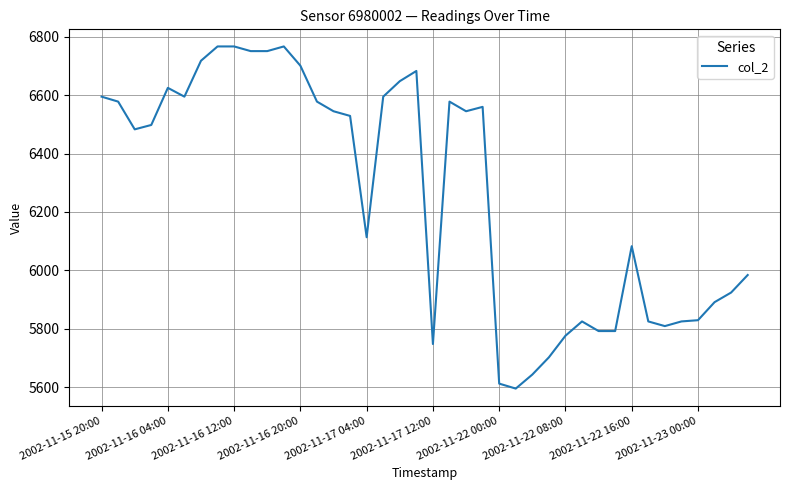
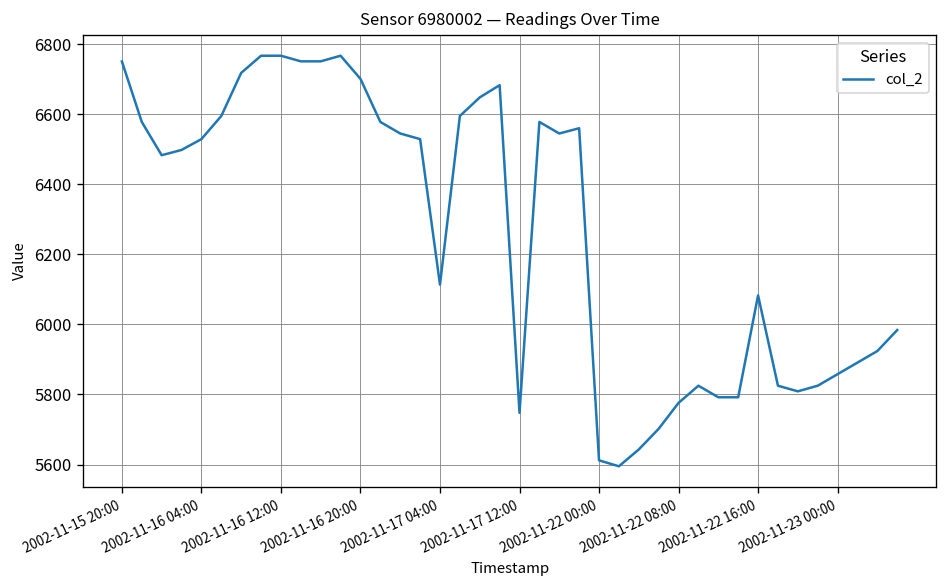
2002-11-15 20:00: 6600 -> 6750
2002-11-16 04:00: 6630 -> 6530
2002-11-23 00:00: 5830 -> 5860
